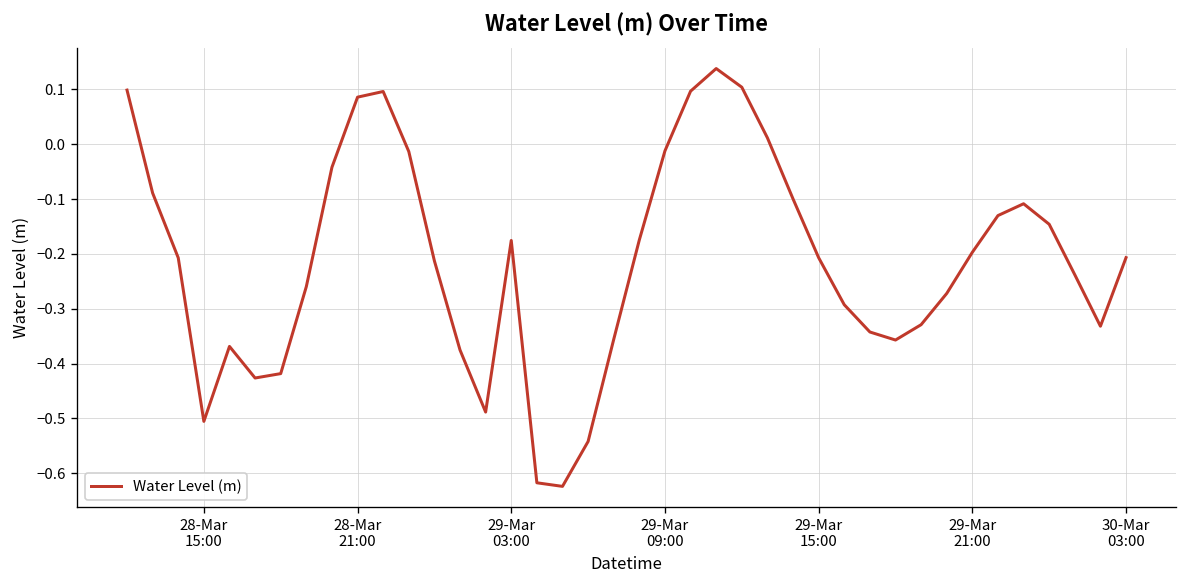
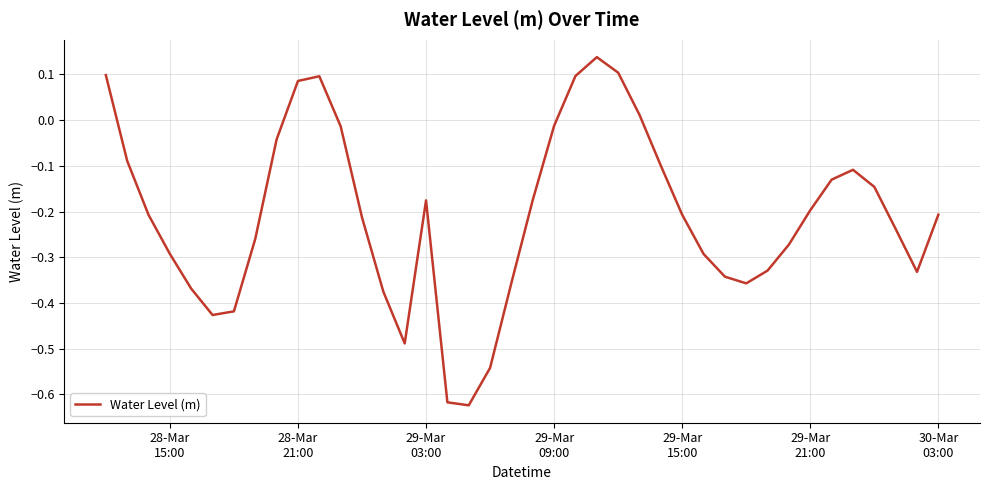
28-Mar 15:00: -0.51 -> -0.29
